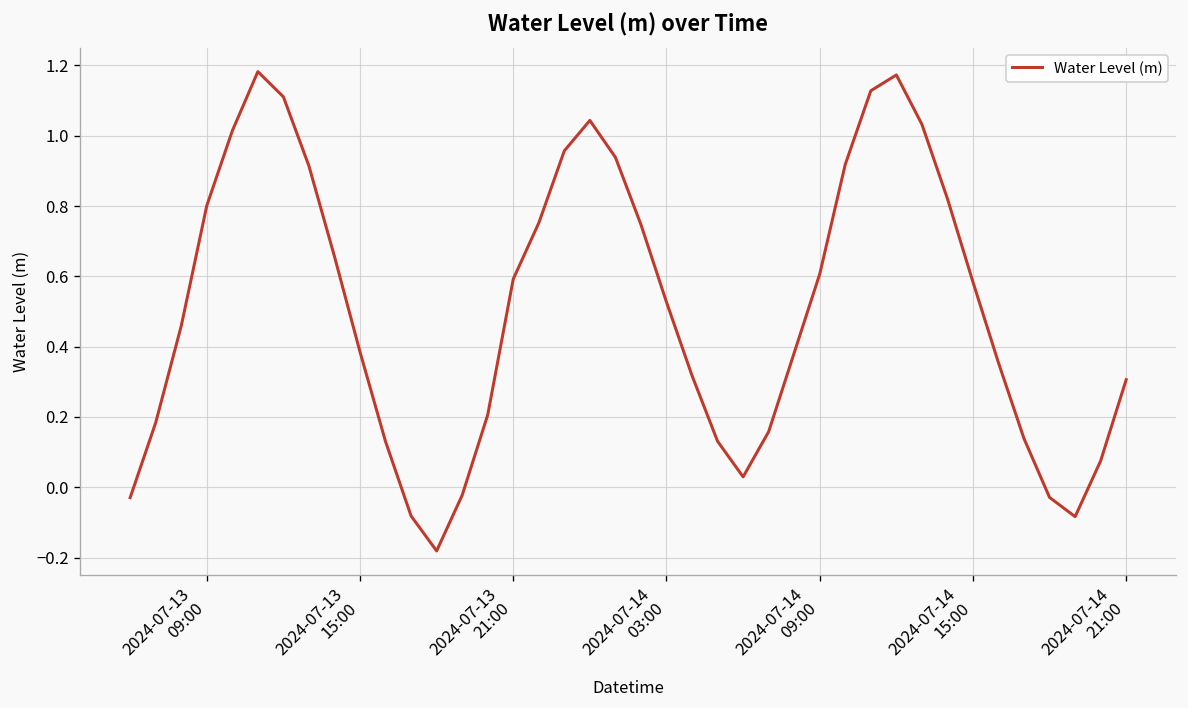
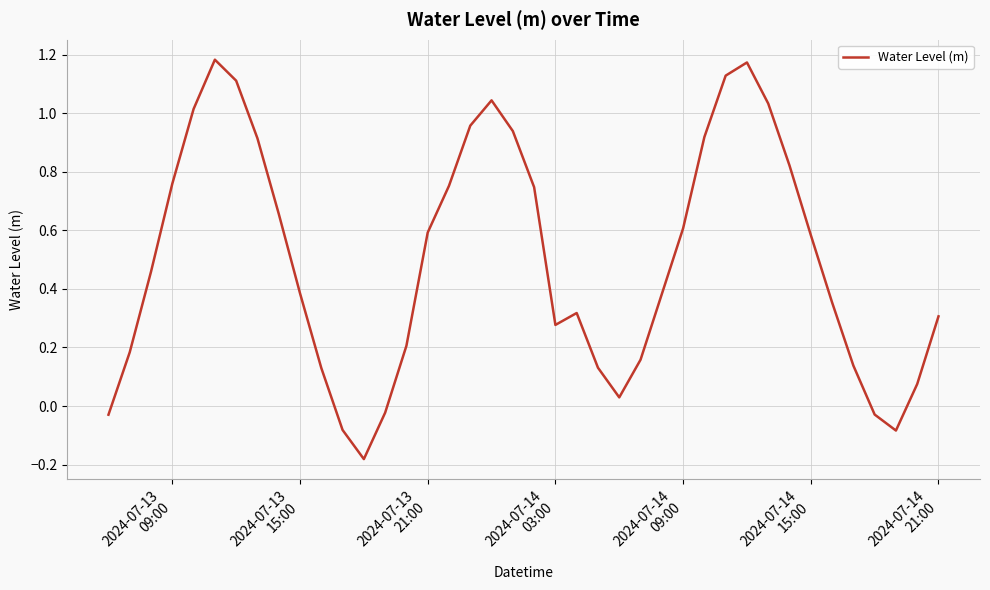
2024-07-13 09:00: 0.80 -> 0.76
2024-07-14 03:00: 0.53 -> 0.28
